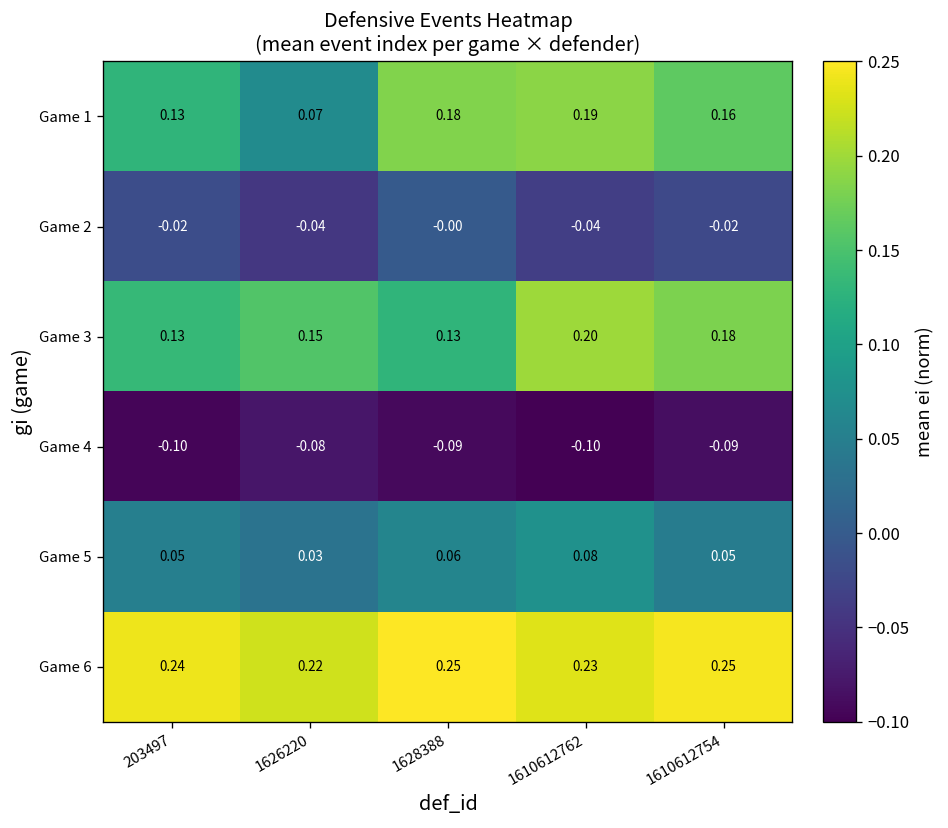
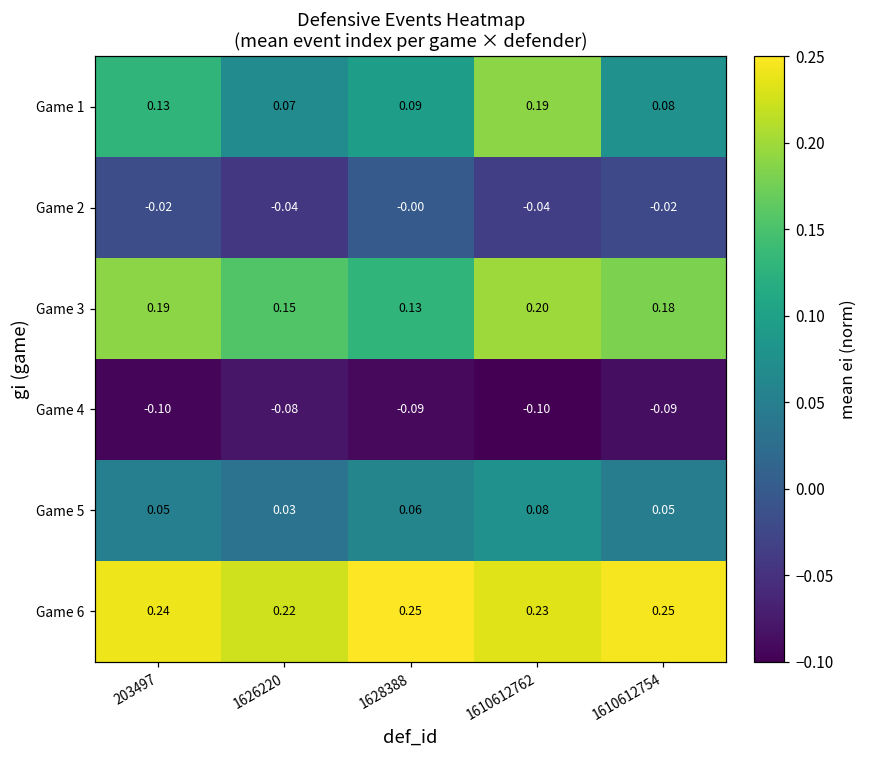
Game 1, 1628388: 0.18 -> 0.09
Game 1, 1610612754: 0.16 -> 0.08
Game 3, 203497: 0.13 -> 0.19
